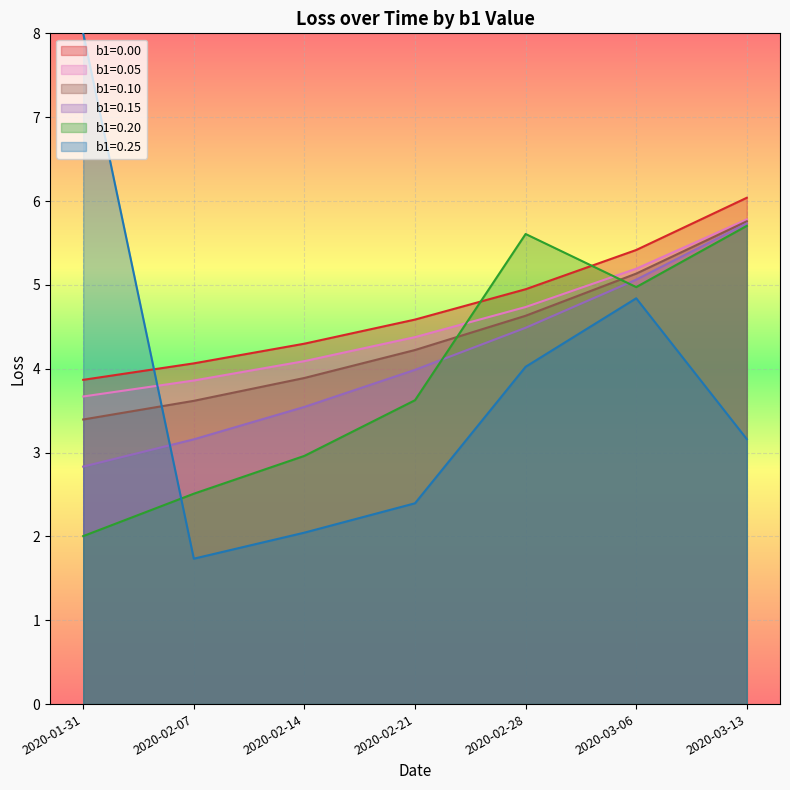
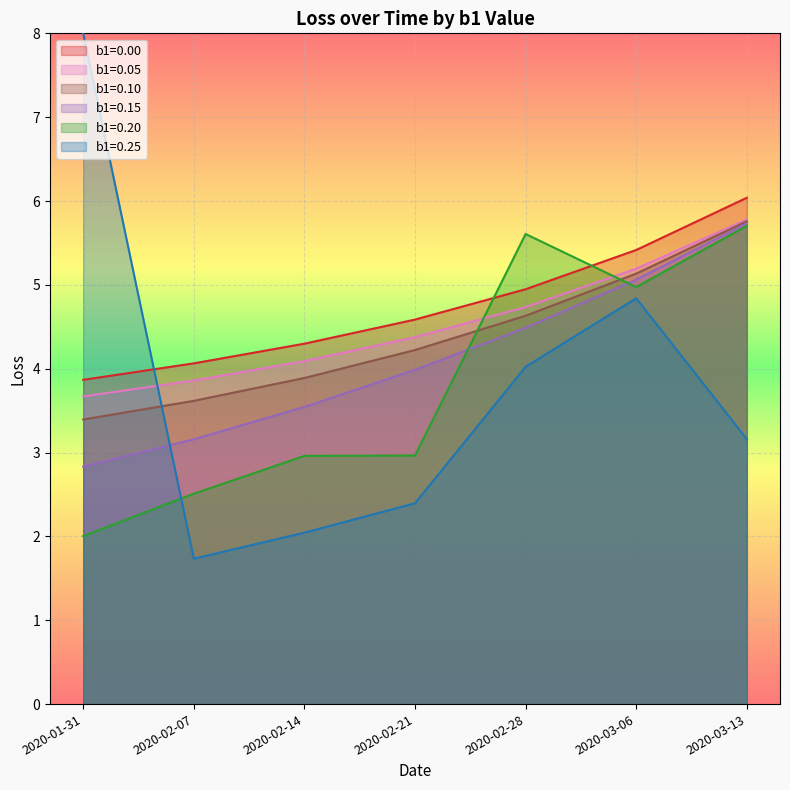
b1=0.20, 2020-02-21: 3.6 -> 3.0
